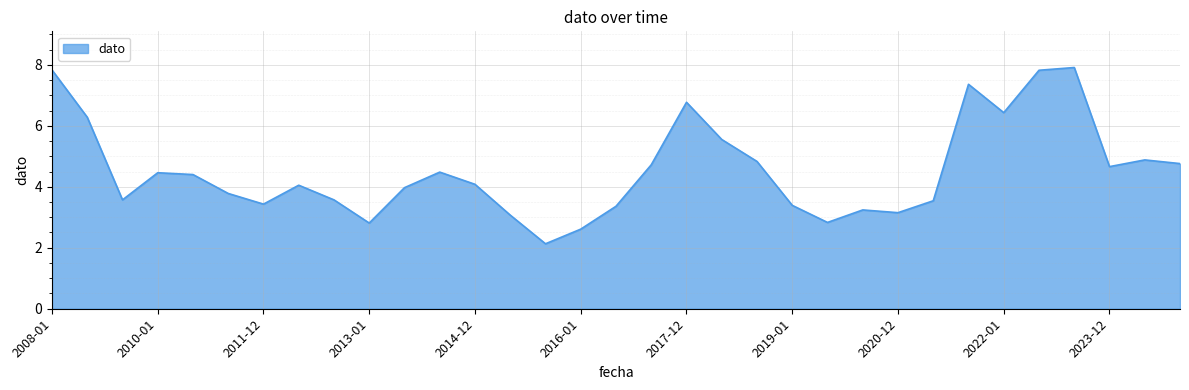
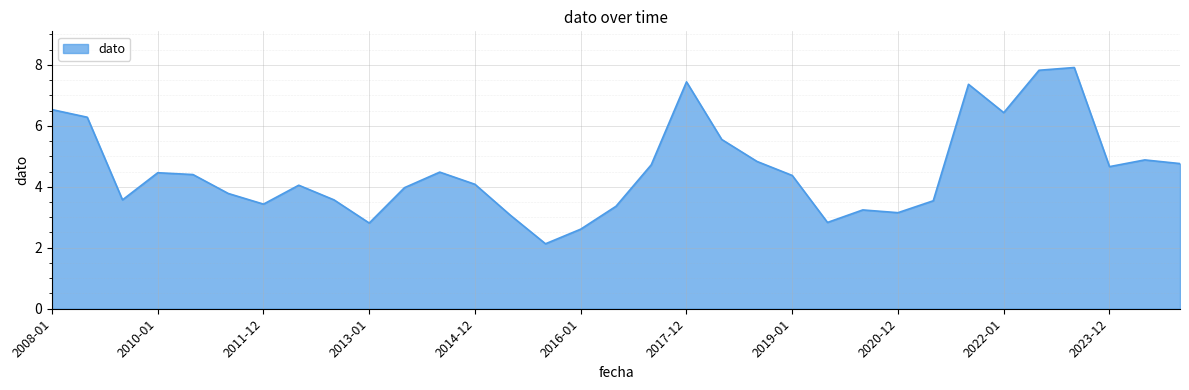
2008-01: 7.8 -> 6.5
2017-12: 6.8 -> 7.4
2019-01: 3.4 -> 4.4
